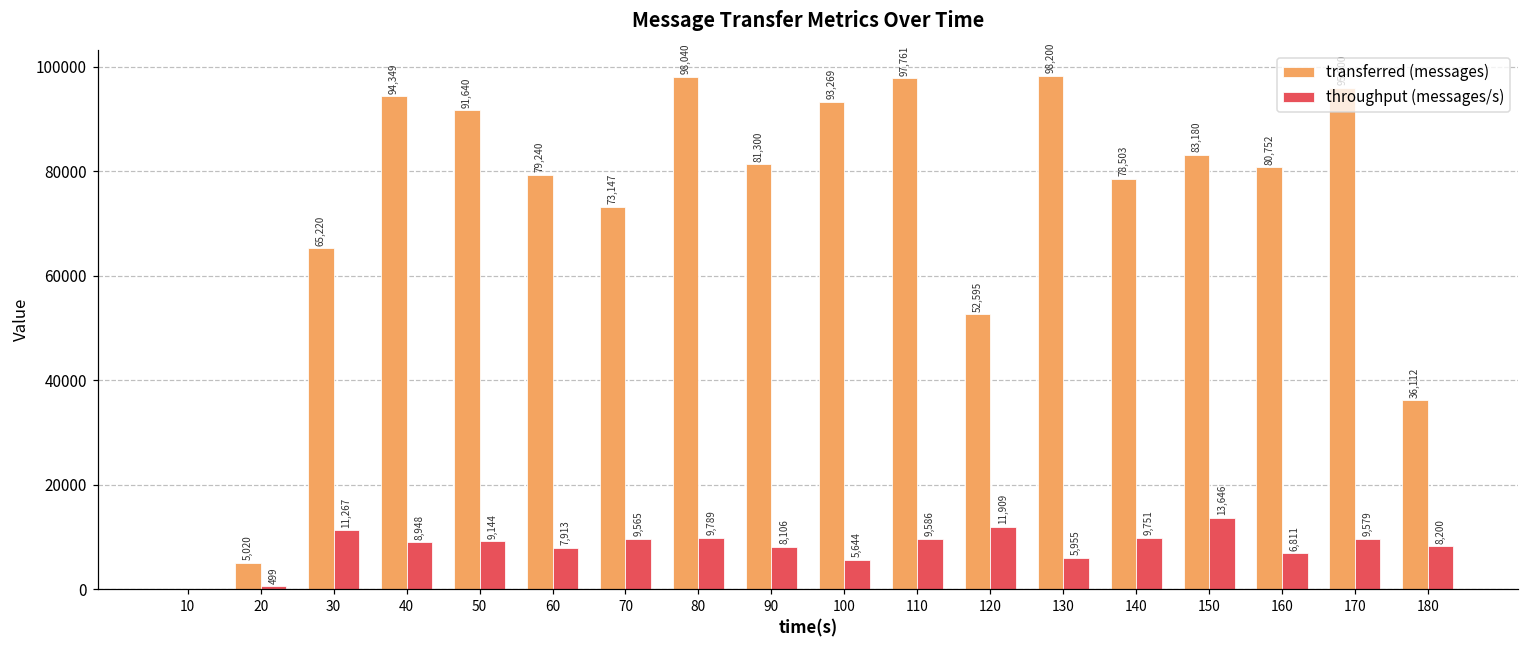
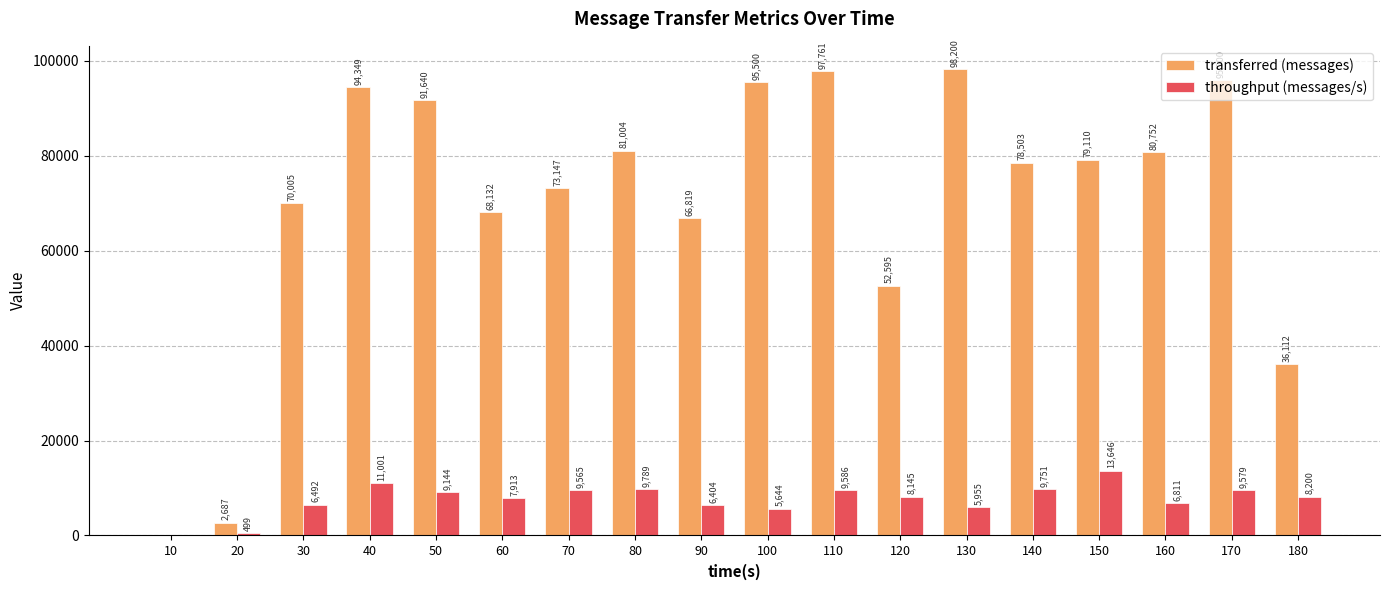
transferred (messages), 20: 5,020 -> 2,687
transferred (messages), 30: 65,220 -> 70,005
throughput (messages/s), 30: 11,267 -> 6,492
throughput (messages/s), 40: 8,948 -> 11,001
transferred (messages), 60: 79,240 -> 68,132
transferred (messages), 80: 98,040 -> 81,004
transferred (messages), 90: 81,300 -> 66,819
throughput (messages/s), 90: 8,106 -> 6,404
transferred (messages), 100: 93,269 -> 95,500
throughput (messages/s), 120: 11,909 -> 8,145
transferred (messages), 150: 83,180 -> 79,110
